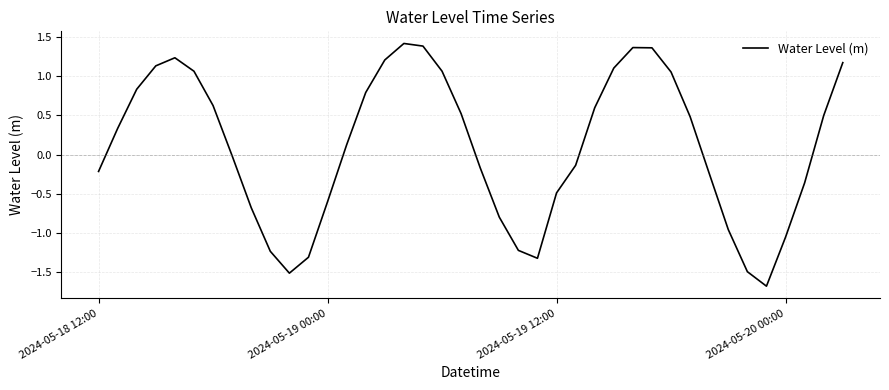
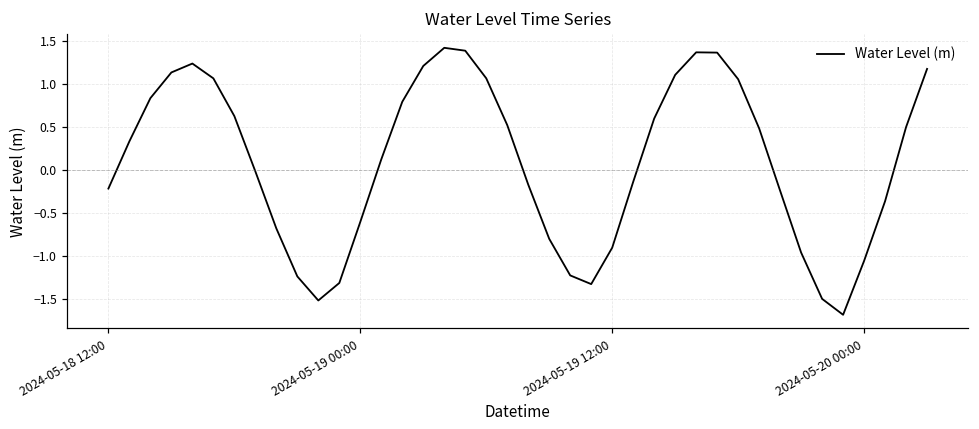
2024-05-19 12:00: -0.5 -> -0.9
